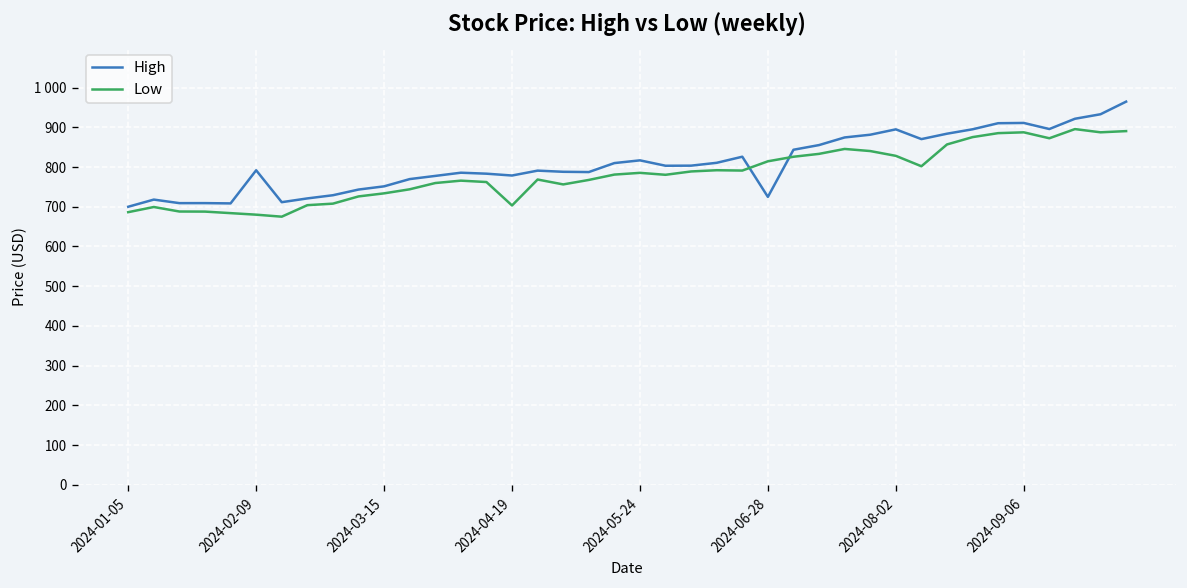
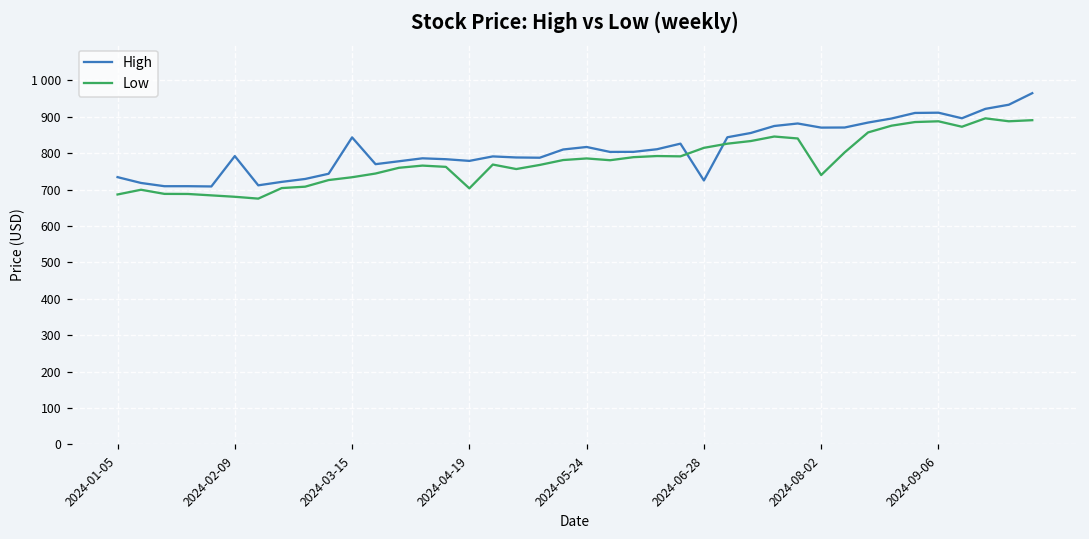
High, 2024-01-05: 700 -> 730
High, 2024-03-15: 750 -> 840
High, 2024-08-02: 890 -> 870
Low, 2024-08-02: 830 -> 740
